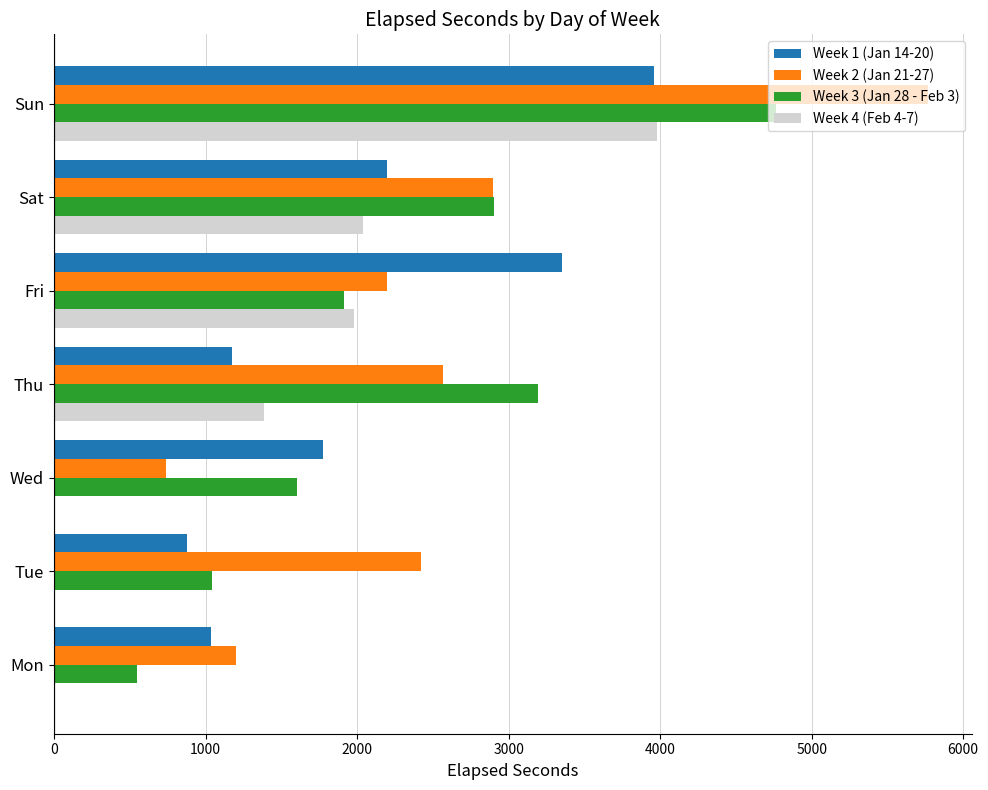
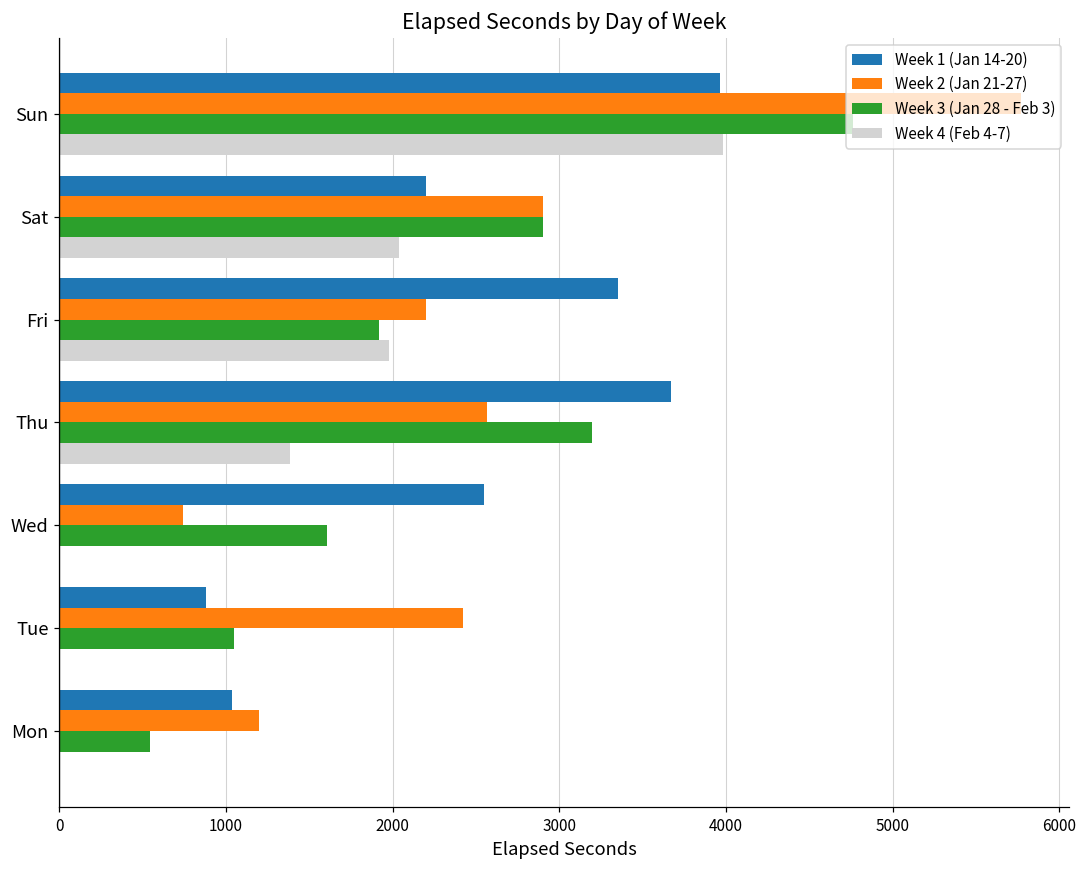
Week 1 (Jan 14-20), Thu: 1170 -> 3670
Week 1 (Jan 14-20), Wed: 1780 -> 2550
